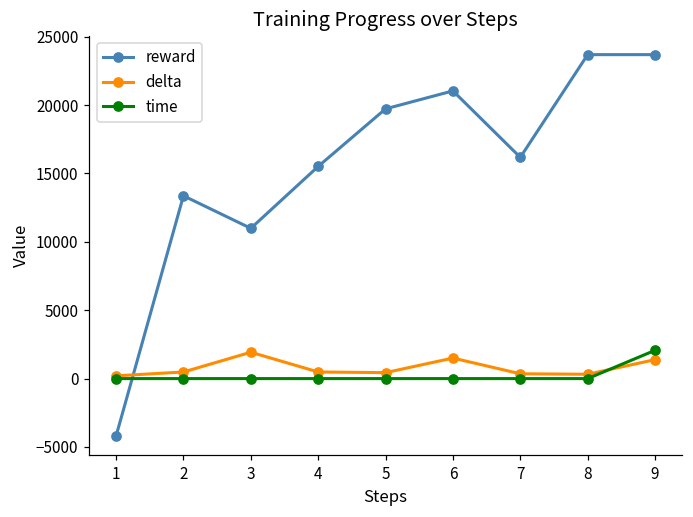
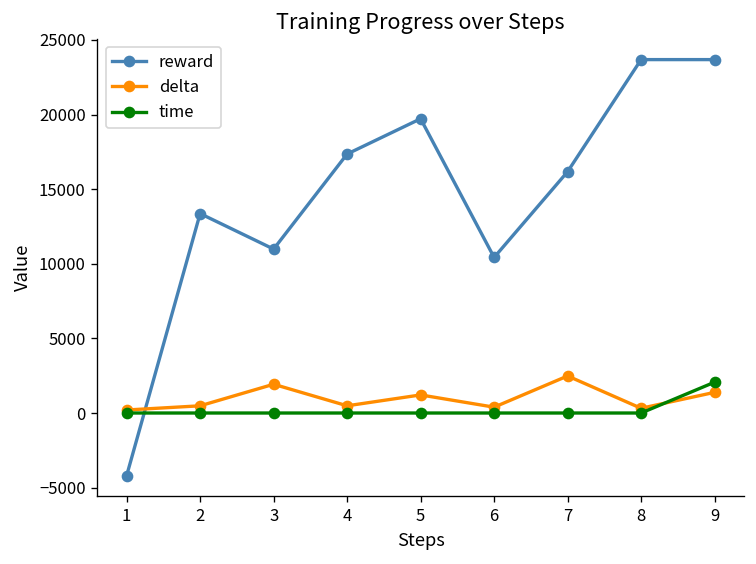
reward, 4: 15500 -> 17400
delta, 5: 400 -> 1200
reward, 6: 21000 -> 10400
delta, 6: 1500 -> 400
delta, 7: 400 -> 2500
